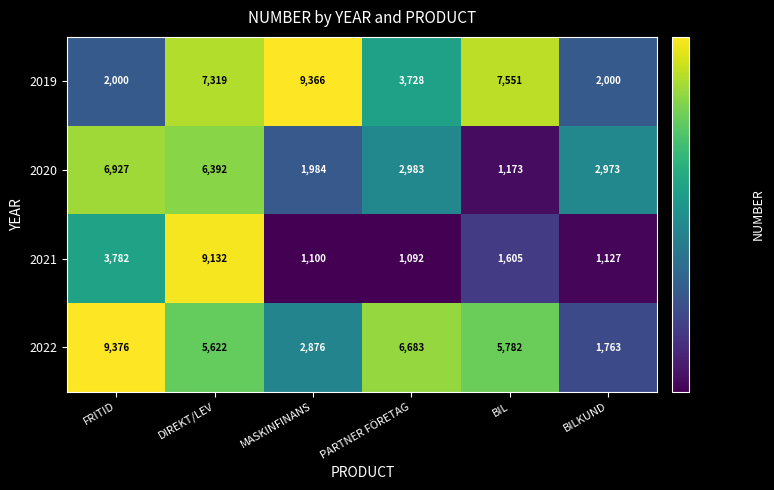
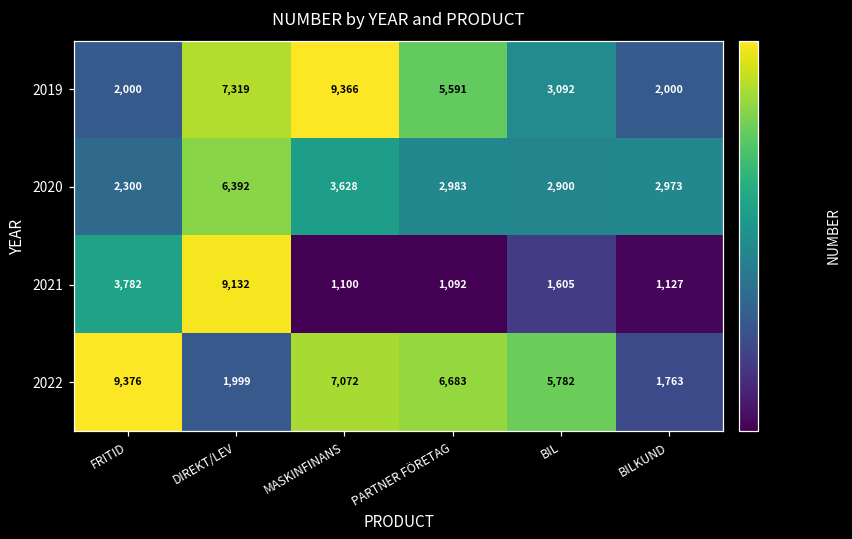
2019, PARTNER FÖRETAG: 3,728 -> 5,591
2019, BIL: 7,551 -> 3,092
2020, FRITID: 6,927 -> 2,300
2020, MASKINFINANS: 1,984 -> 3,628
2020, BIL: 1,173 -> 2,900
2022, DIREKT/LEV: 5,622 -> 1,999
2022, MASKINFINANS: 2,876 -> 7,072
